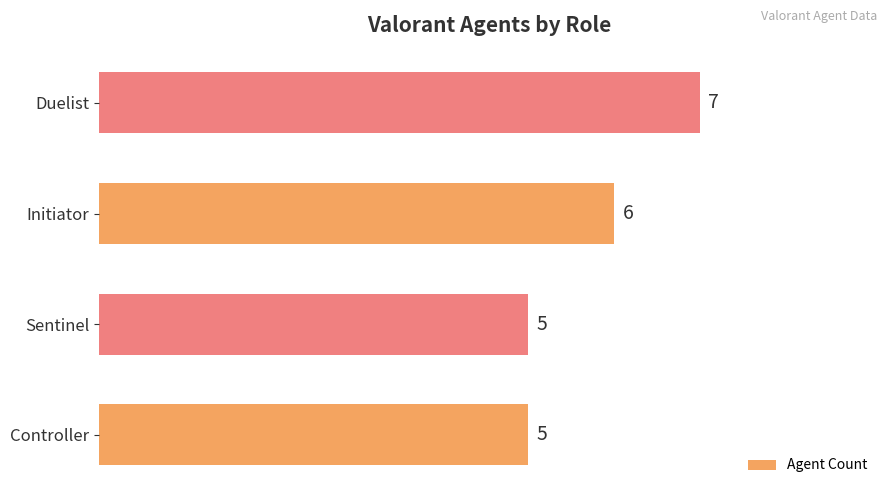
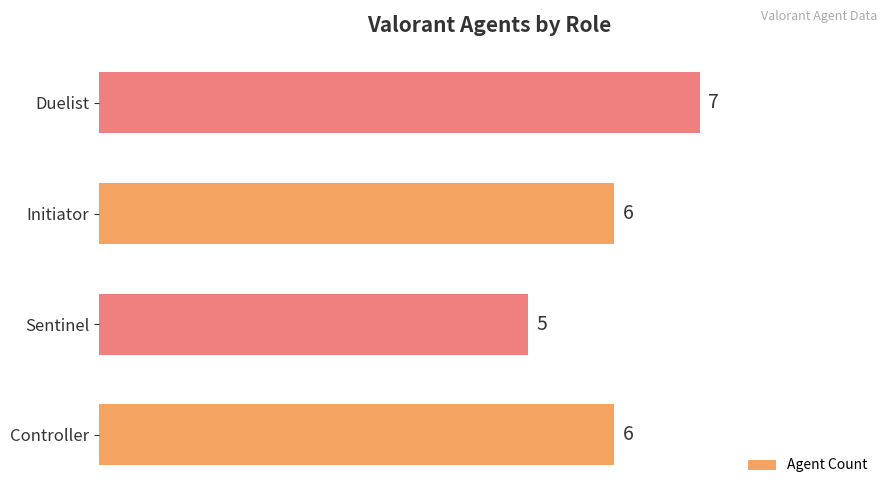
Controller: 5 -> 6
